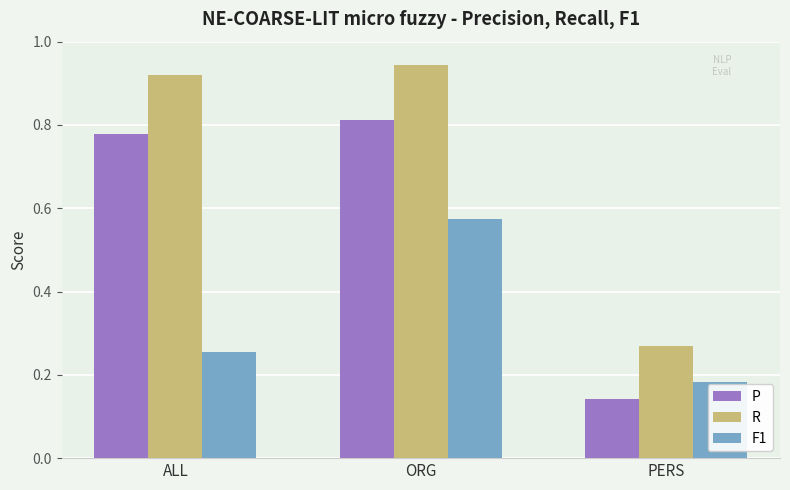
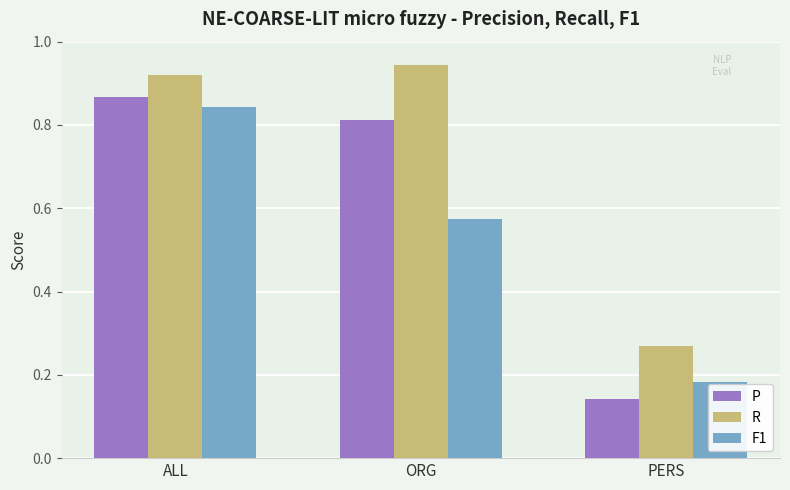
P, ALL: 0.78 -> 0.87
F1, ALL: 0.26 -> 0.84
